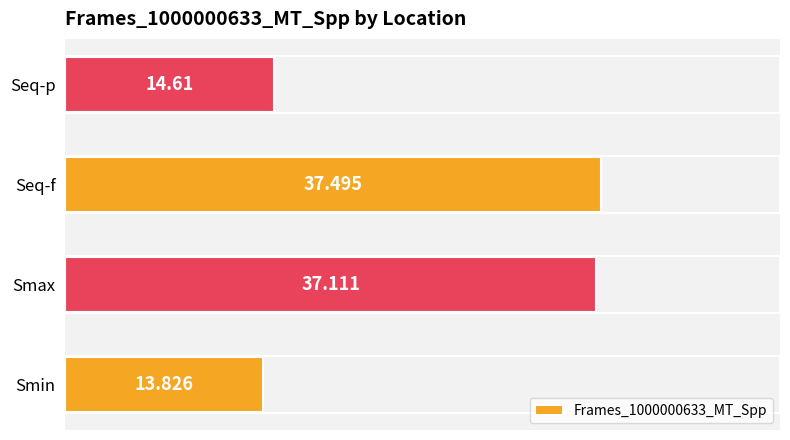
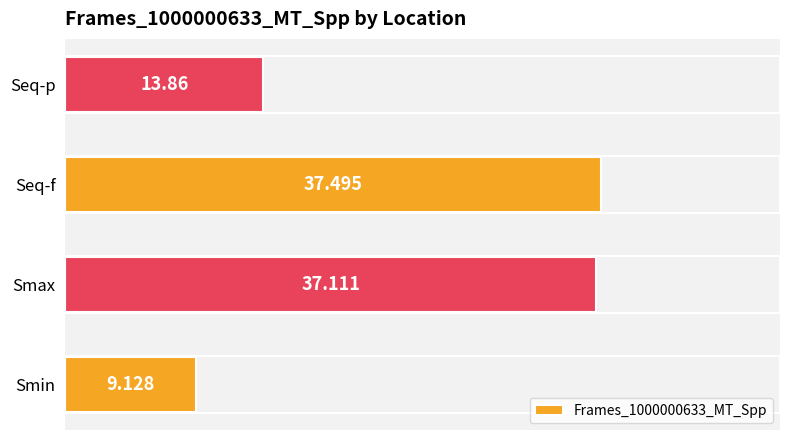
Seq-p: 14.61 -> 13.86
Smin: 13.826 -> 9.128
